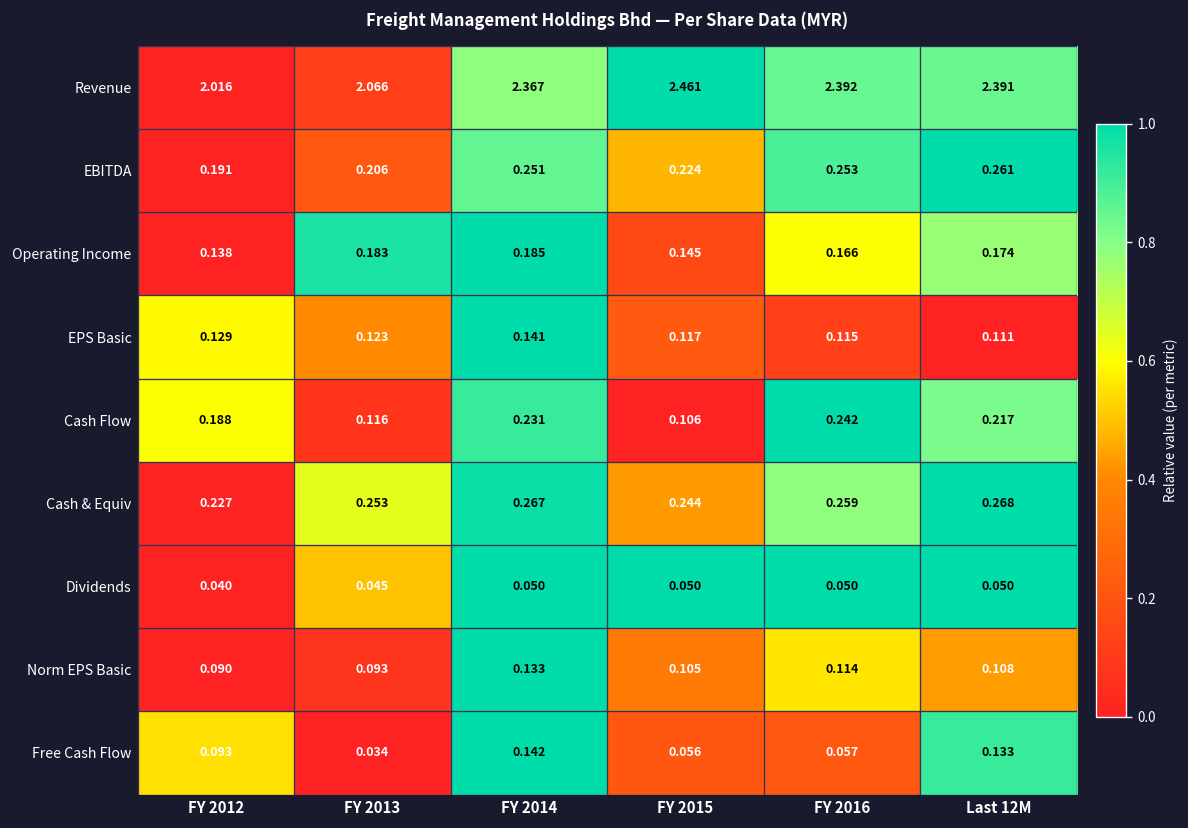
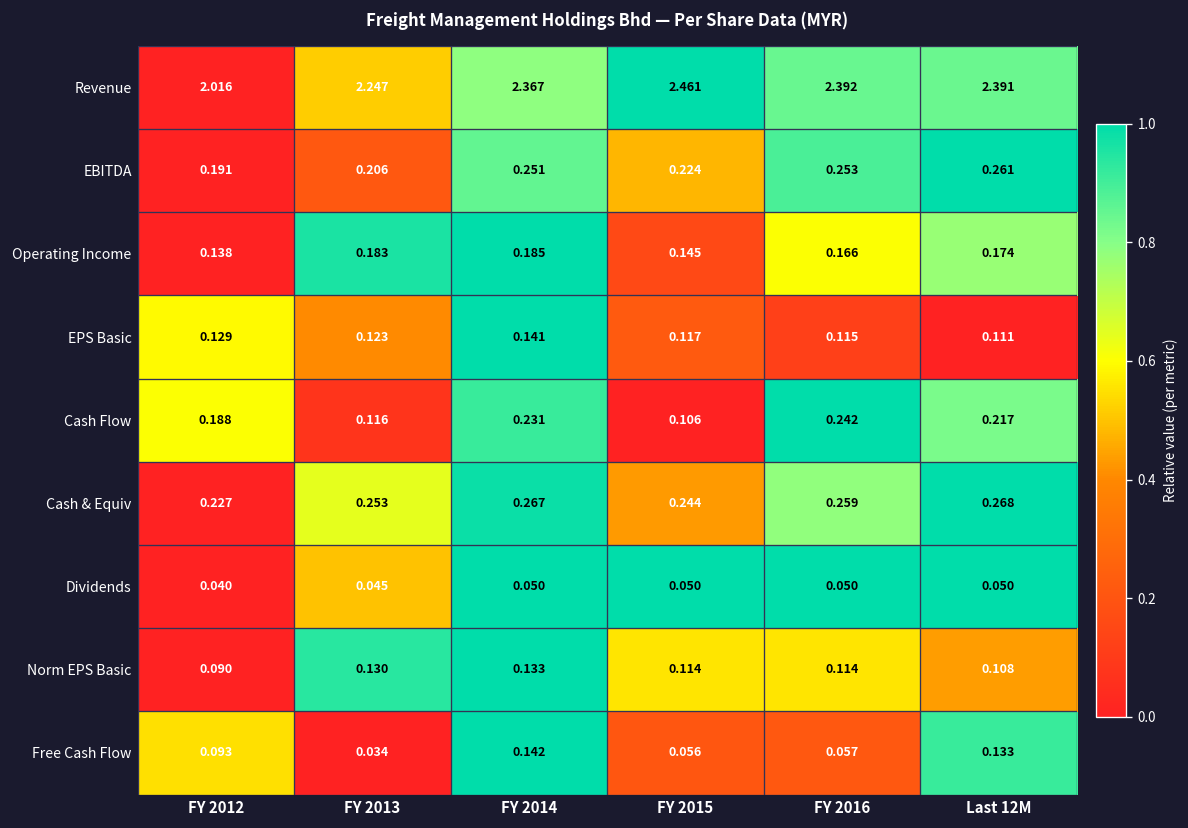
Revenue, FY 2013: 2.066 -> 2.247
Norm EPS Basic, FY 2013: 0.093 -> 0.130
Norm EPS Basic, FY 2015: 0.105 -> 0.114
